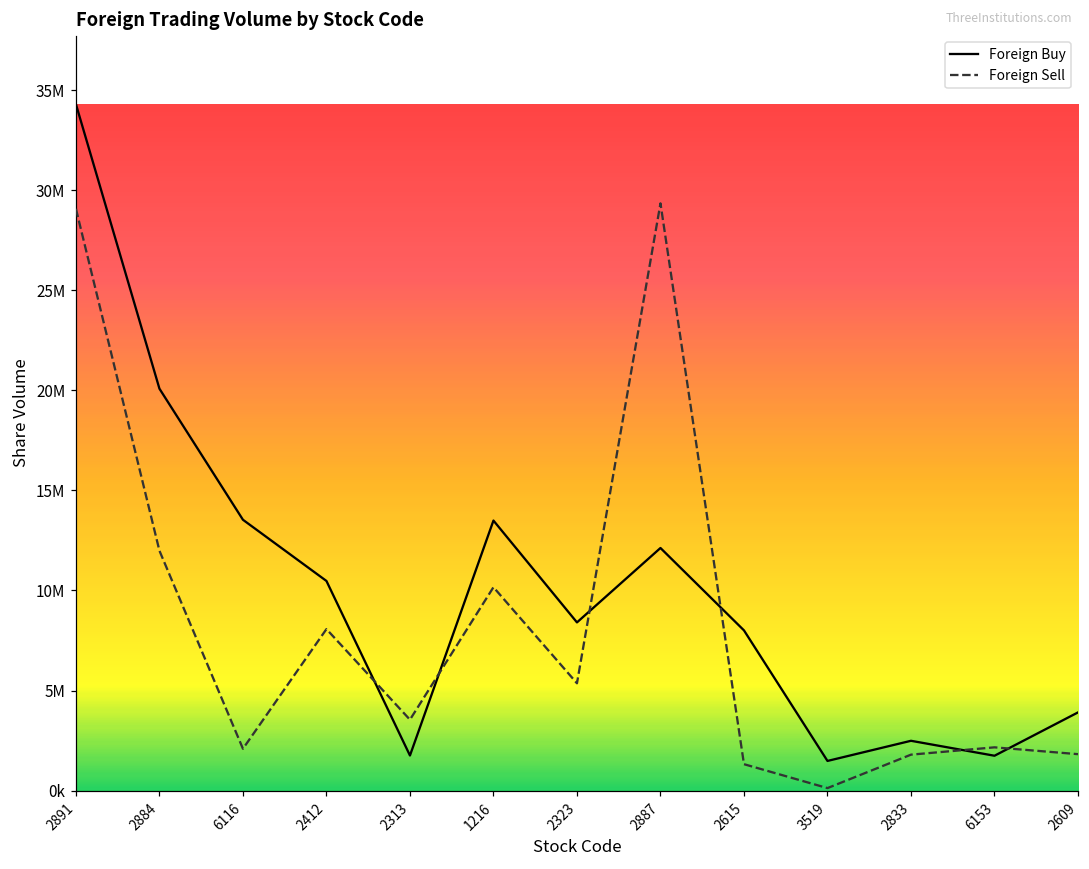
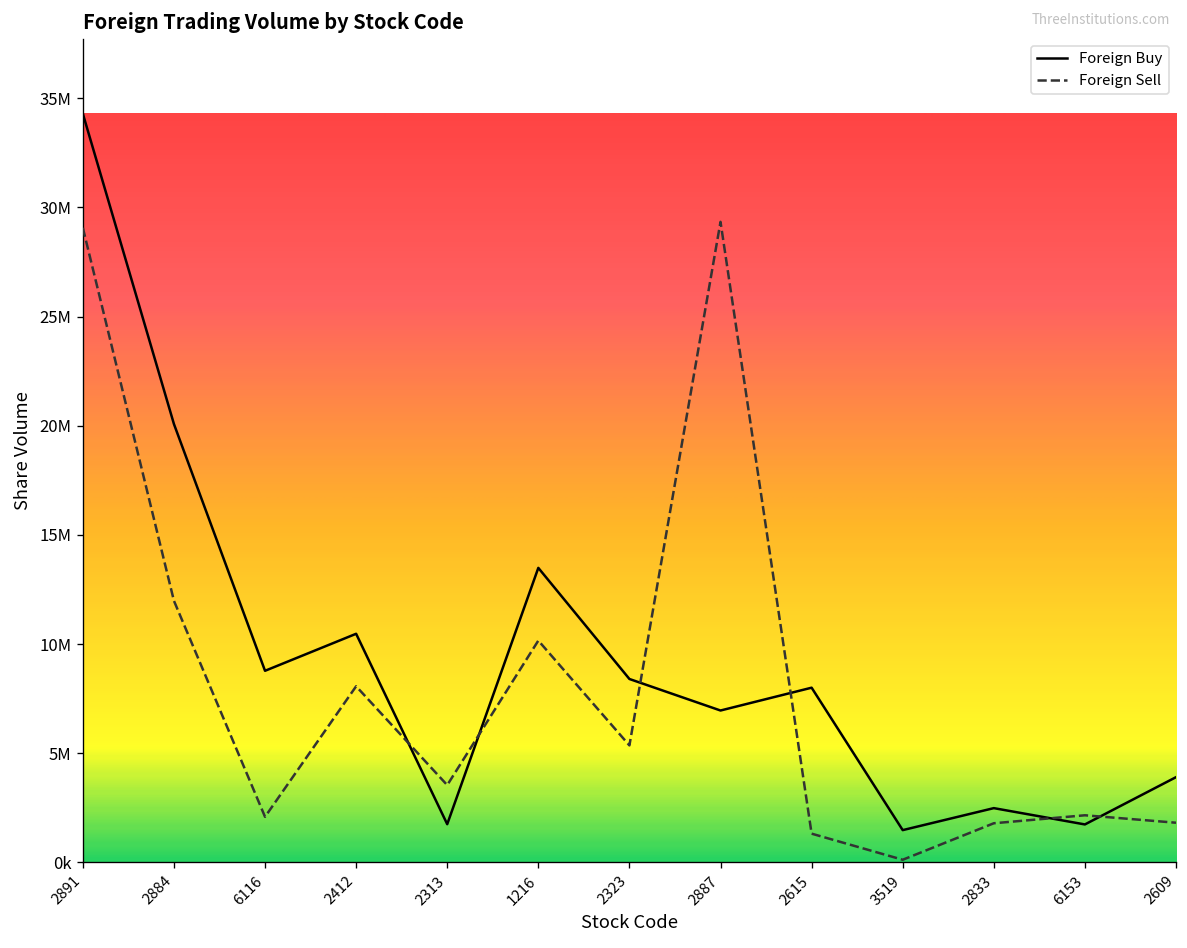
Foreign Buy, 6116: 13500000 -> 8800000
Foreign Buy, 2887: 12100000 -> 7000000
